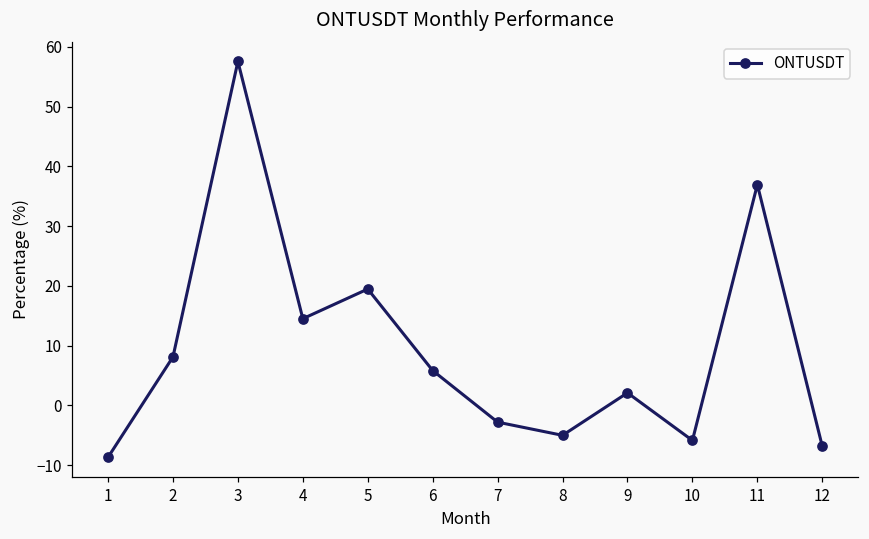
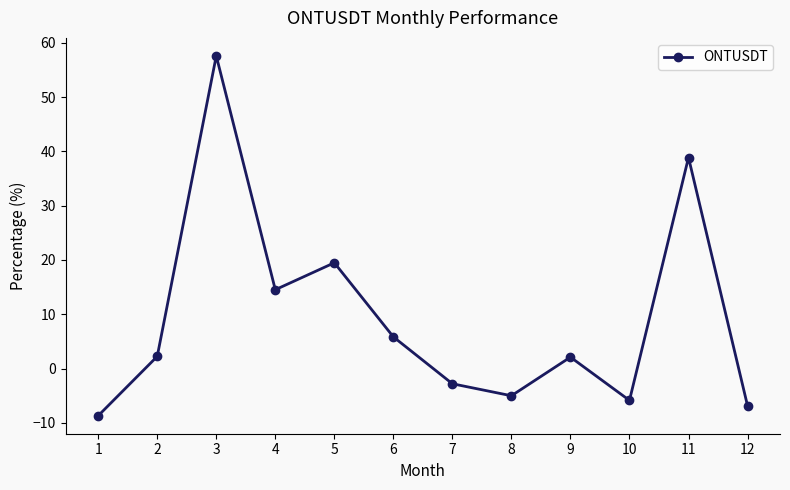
2: 8 -> 2
11: 37 -> 39
